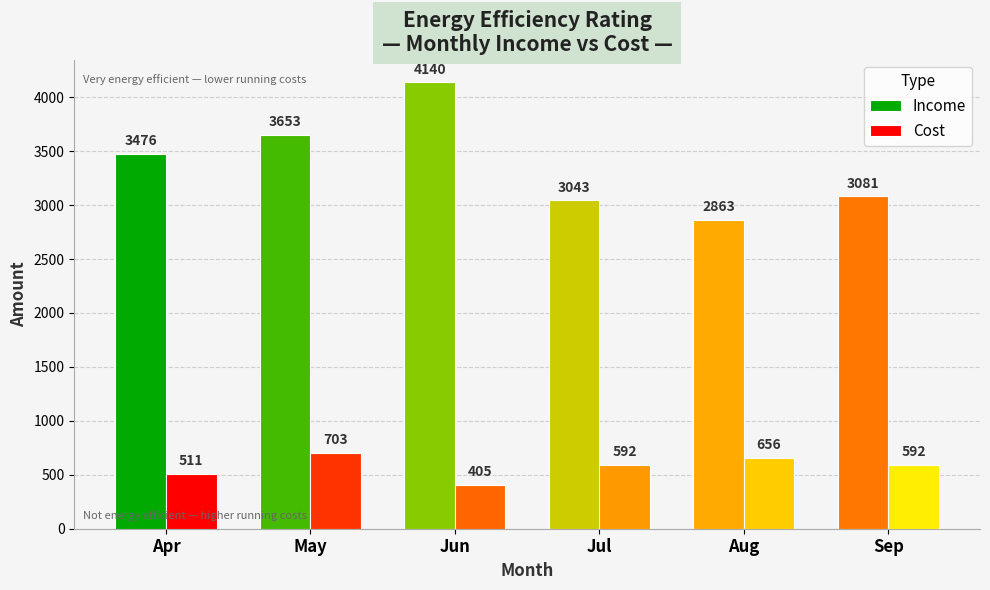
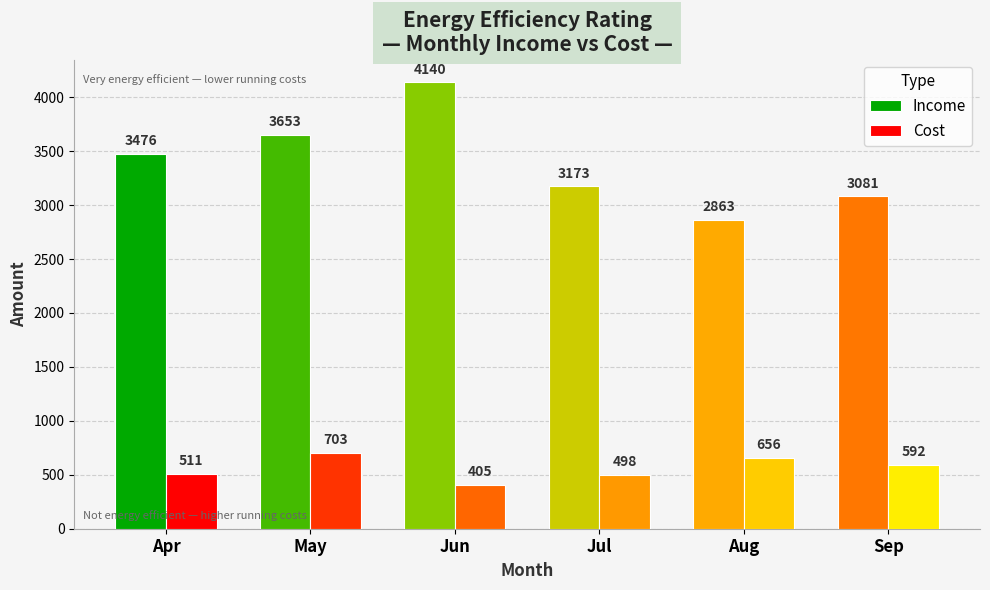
Income, Jul: 3043 -> 3173
Cost, Jul: 592 -> 498
